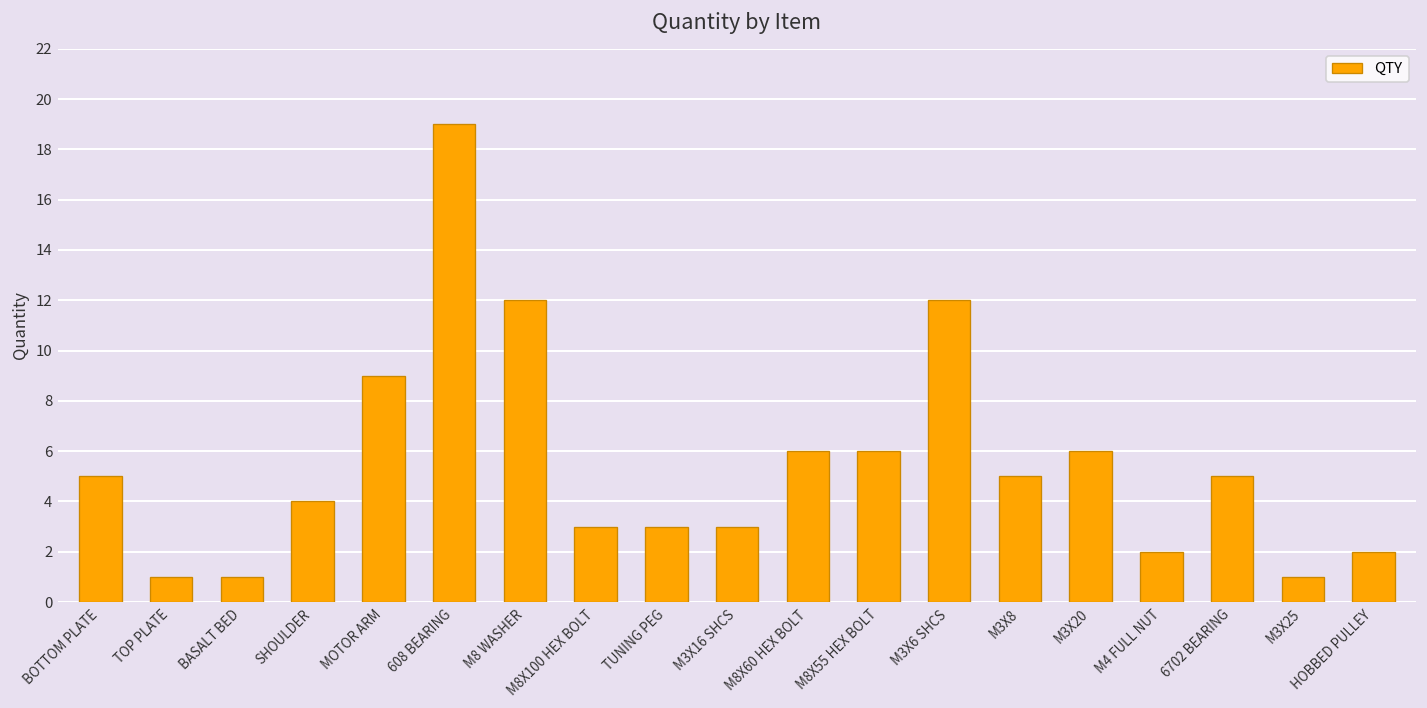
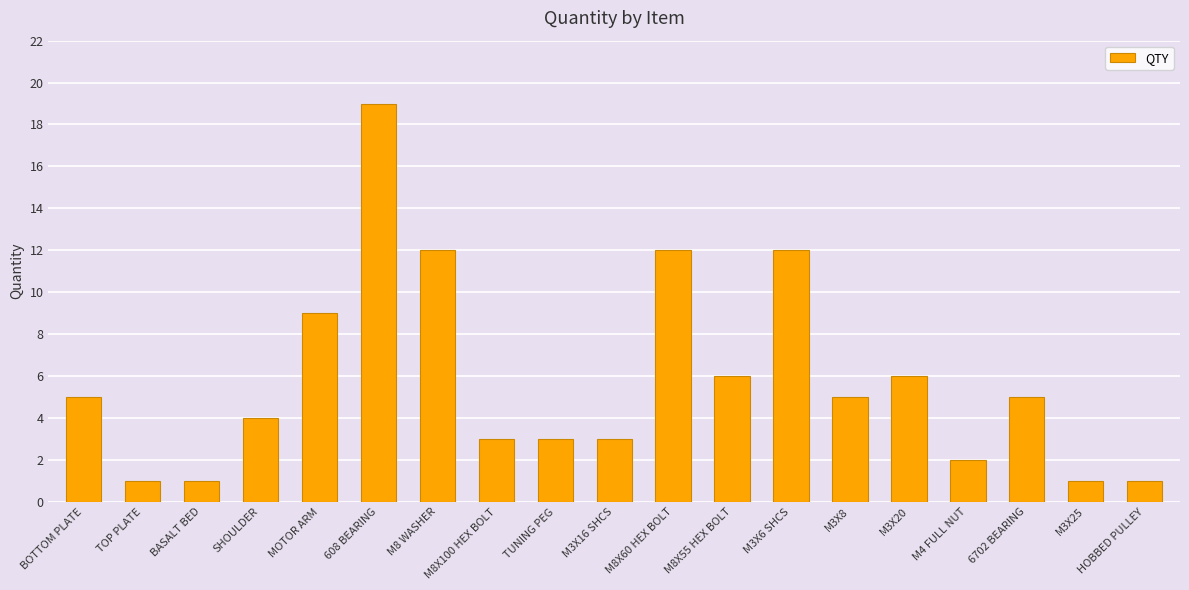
M8X60 HEX BOLT: 6 -> 12
HOBBED PULLEY: 2 -> 1
